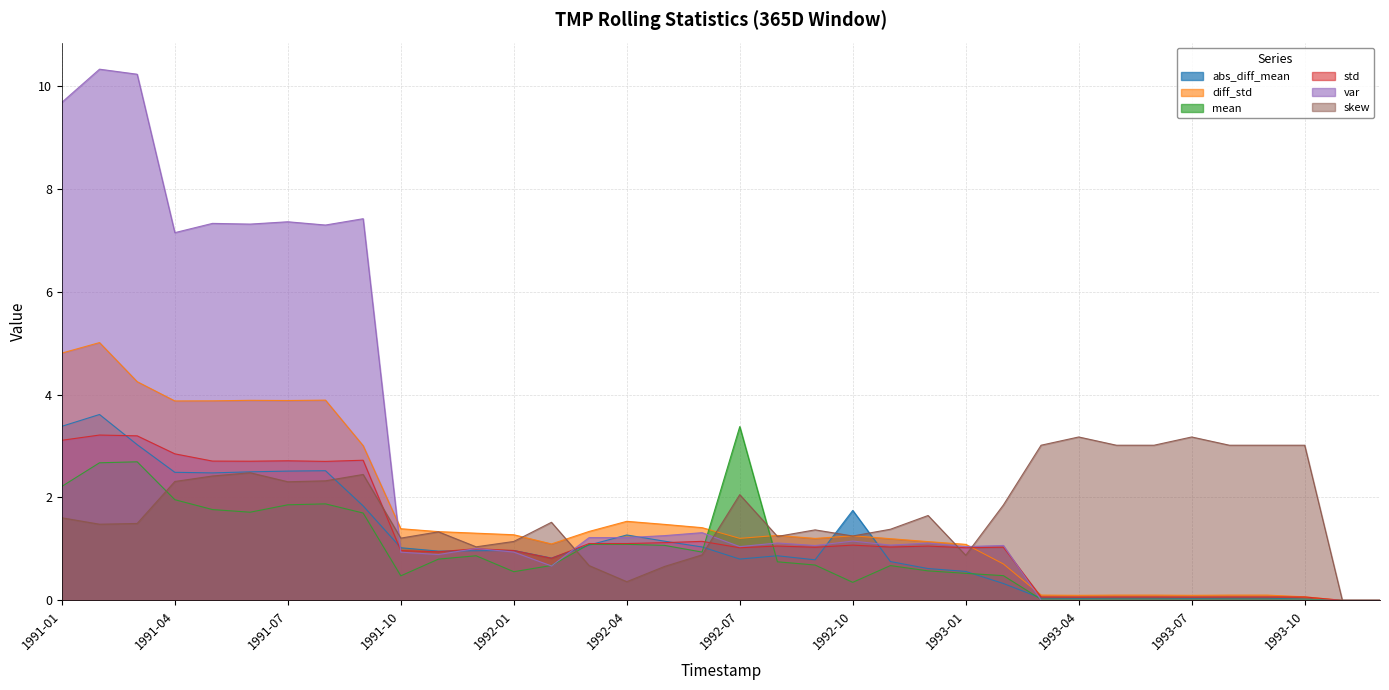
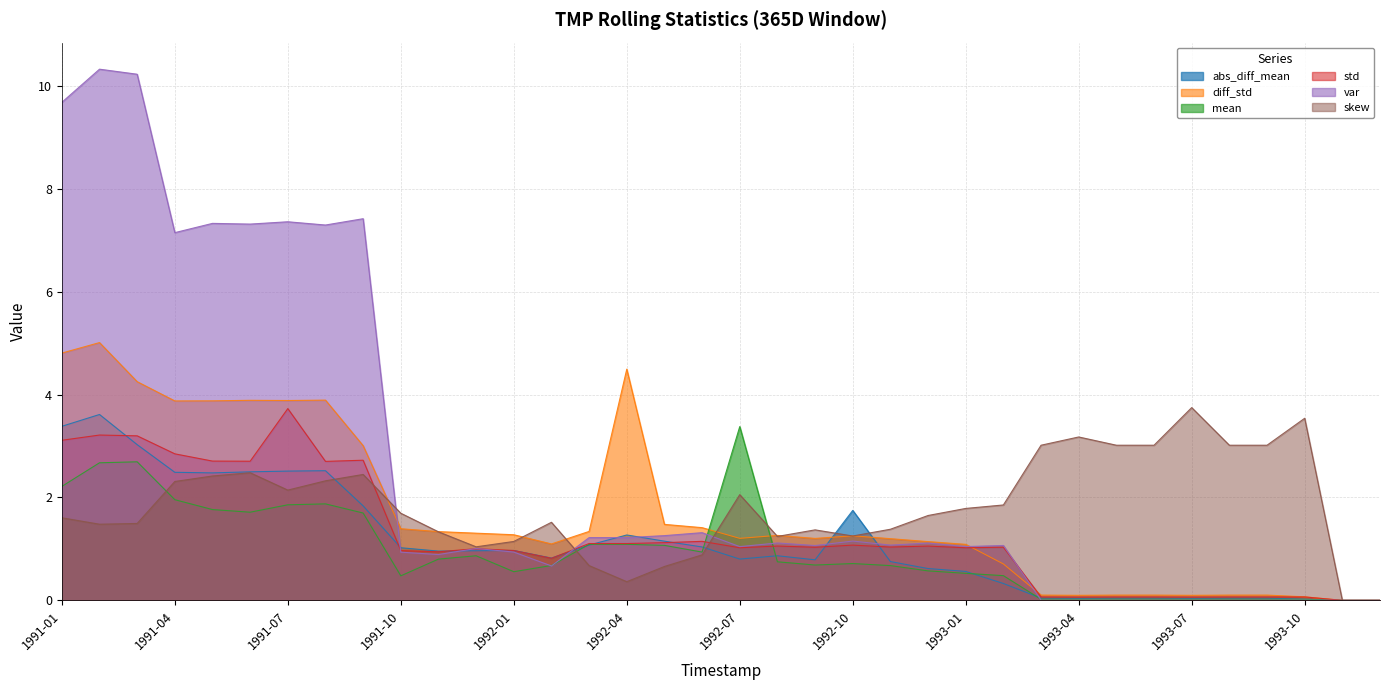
std, 1991-07: 2.7 -> 3.7
skew, 1991-07: 2.3 -> 2.1
skew, 1991-10: 1.2 -> 1.7
diff_std, 1992-04: 1.5 -> 4.5
mean, 1992-10: 0.4 -> 0.7
skew, 1993-01: 0.9 -> 1.8
skew, 1993-07: 3.2 -> 3.7
skew, 1993-10: 3.0 -> 3.5
